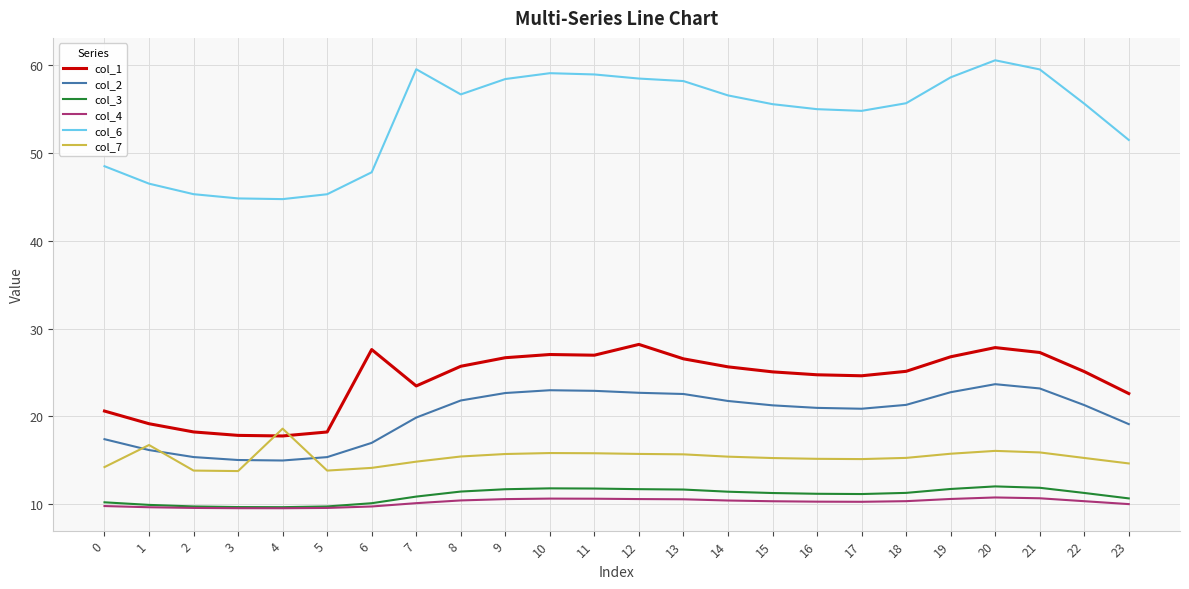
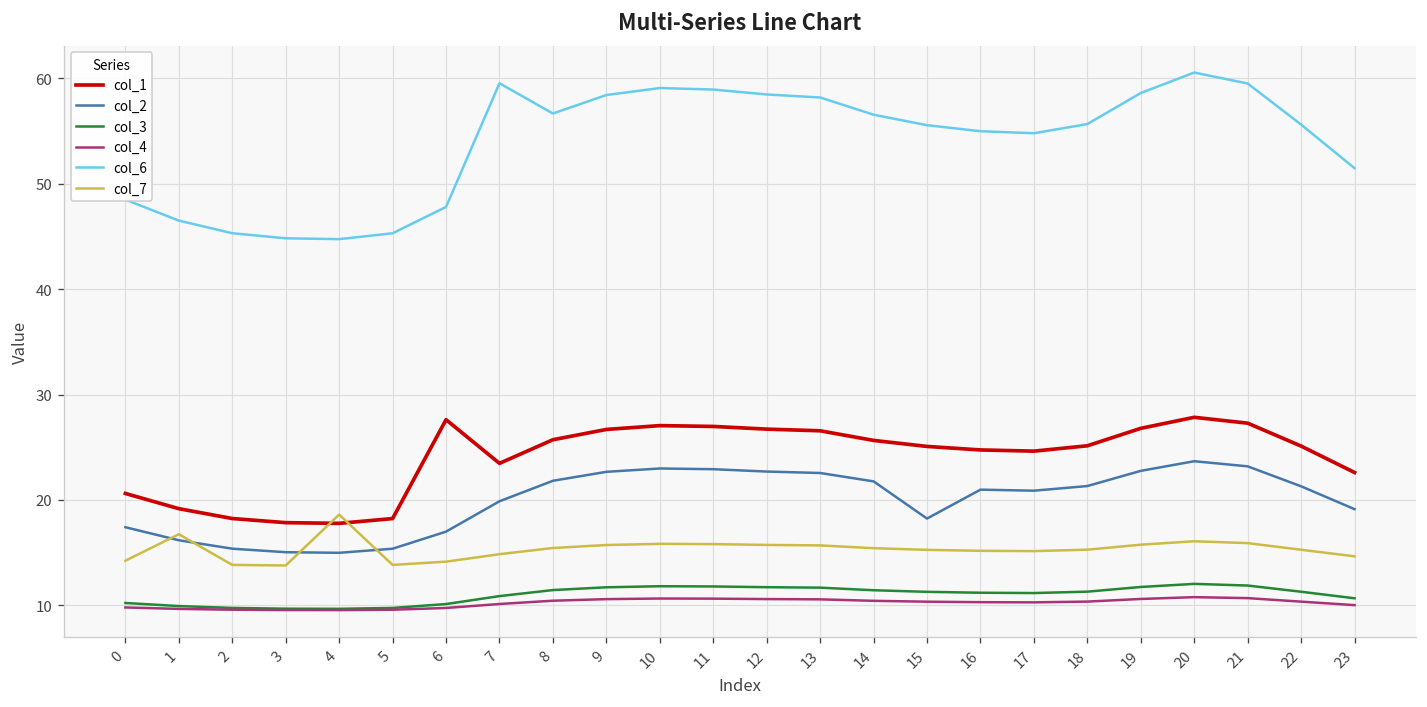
col_1, 12: 28 -> 27
col_2, 15: 21 -> 18
